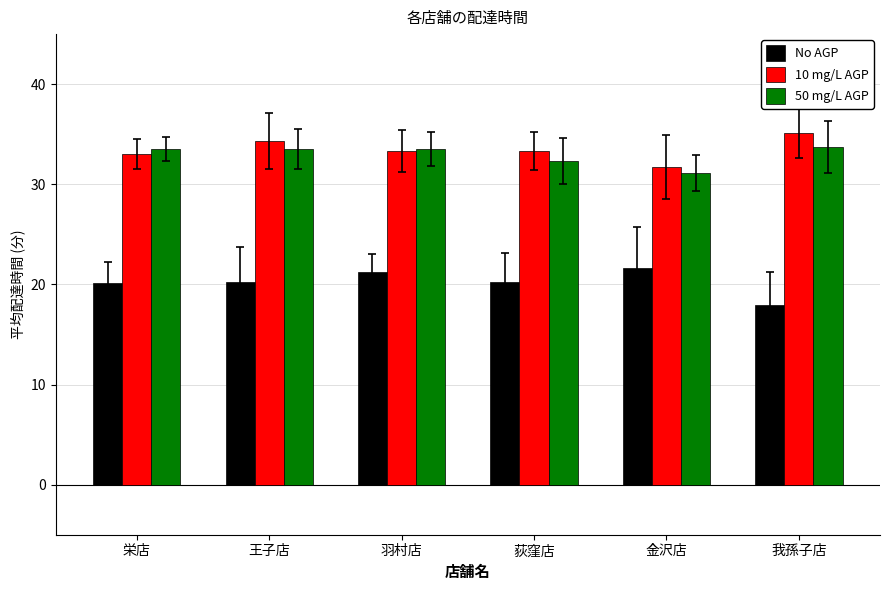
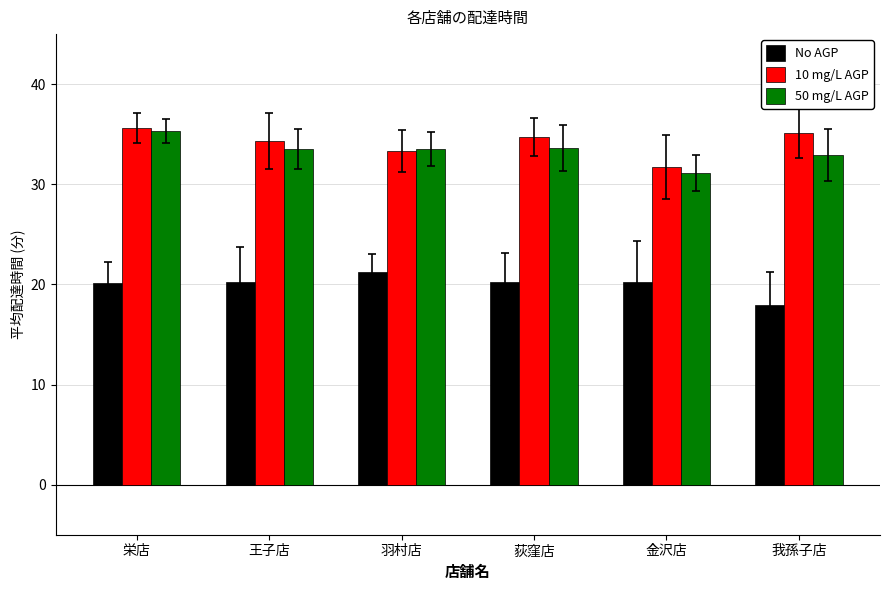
10 mg/L AGP, 栄店: 33.1 -> 35.6
50 mg/L AGP, 栄店: 33.5 -> 35.4
10 mg/L AGP, 荻窪店: 33.3 -> 34.7
50 mg/L AGP, 荻窪店: 32.3 -> 33.6
No AGP, 金沢店: 21.6 -> 20.3
50 mg/L AGP, 我孫子店: 33.8 -> 32.9
